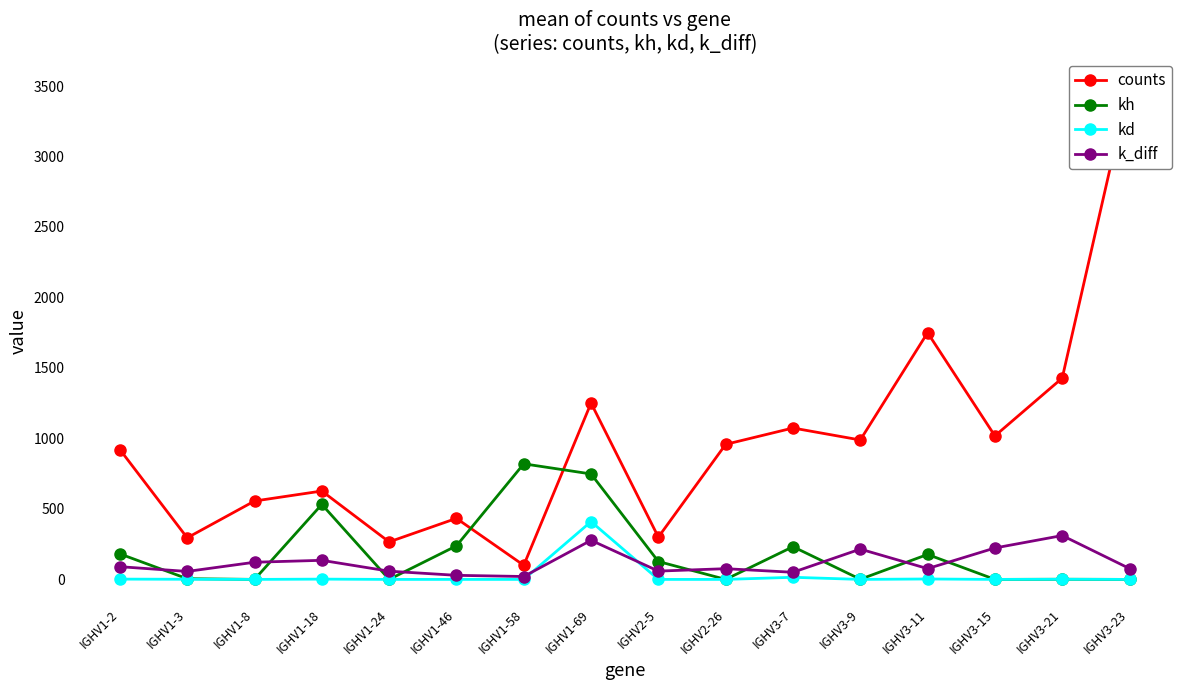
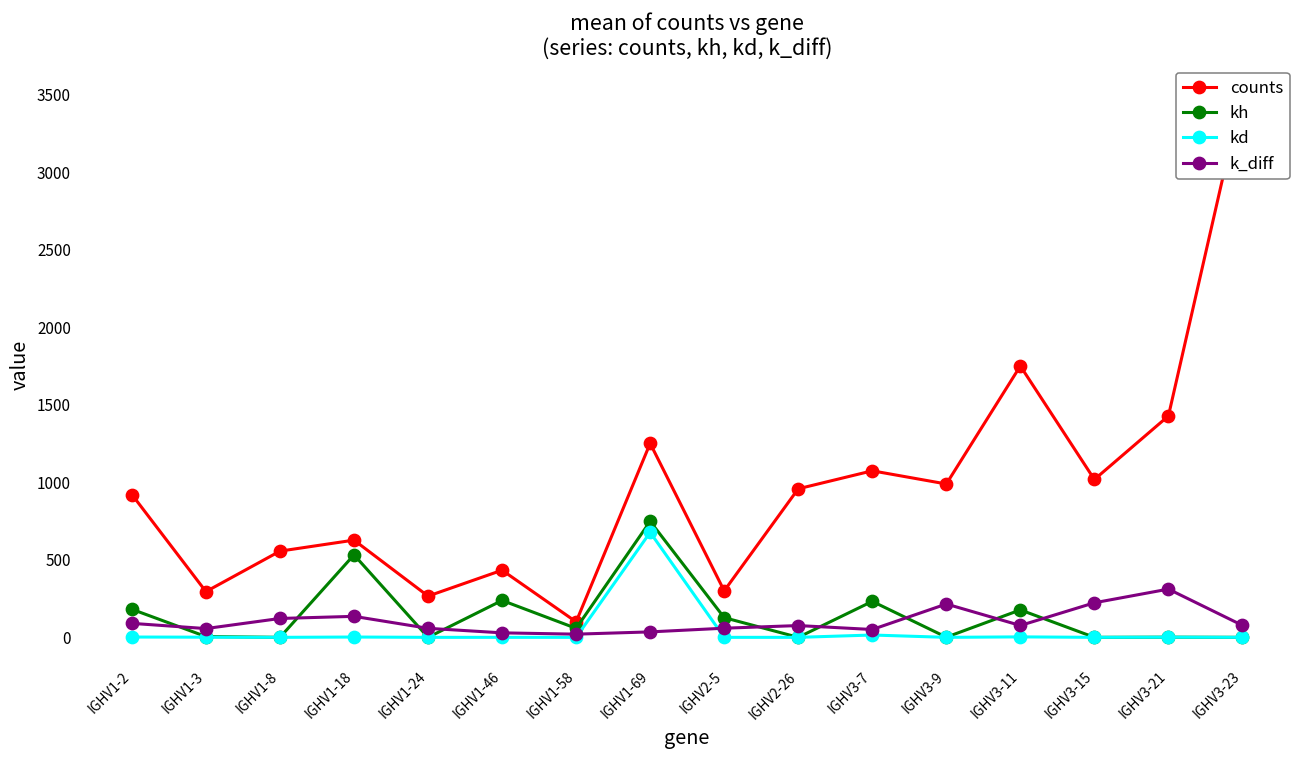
kh, IGHV1-58: 820 -> 60
kd, IGHV1-69: 410 -> 680
k_diff, IGHV1-69: 280 -> 40
